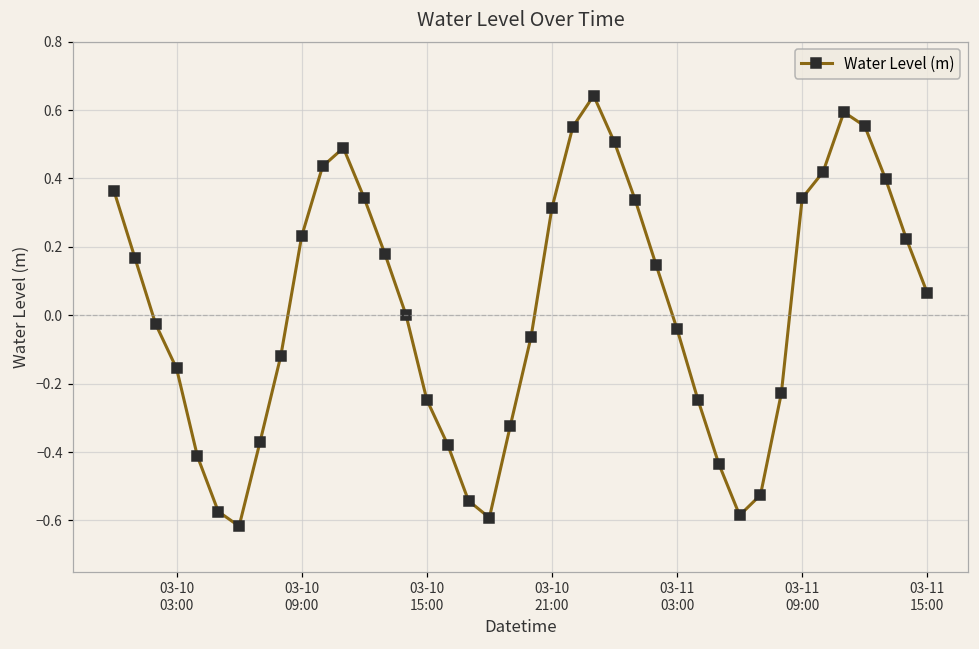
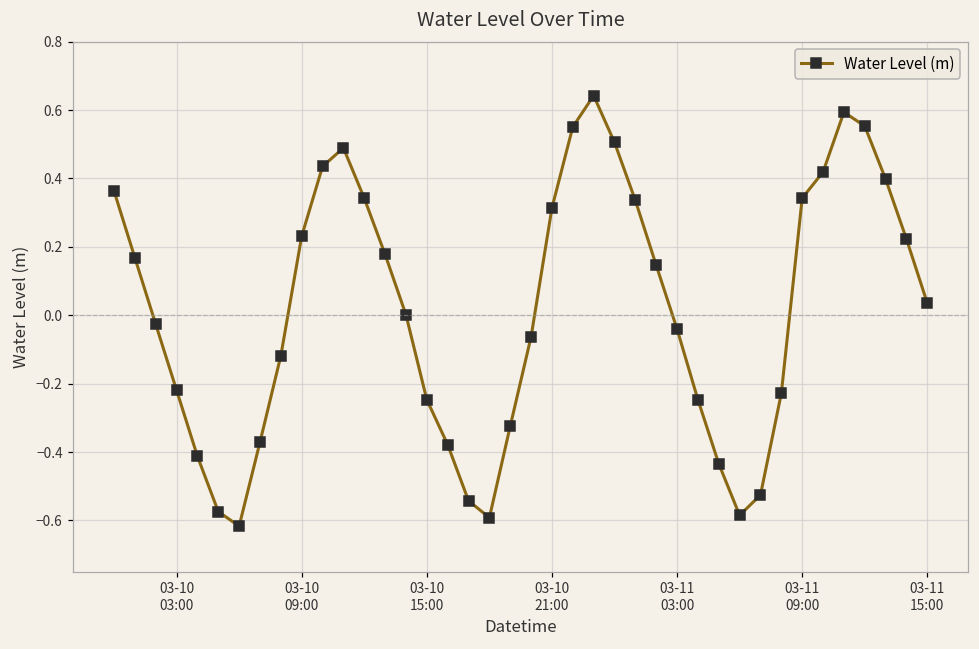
03-10 03:00: -0.16 -> -0.22
03-11 15:00: 0.06 -> 0.04
